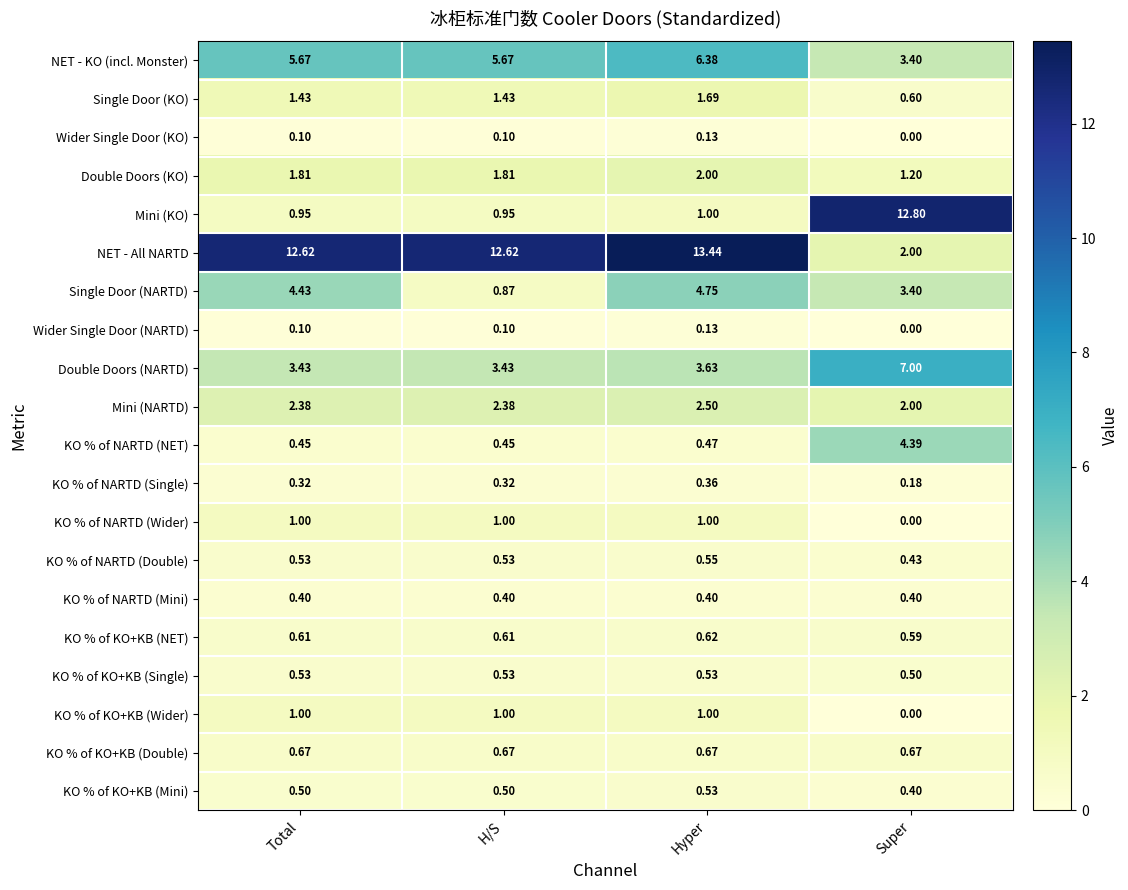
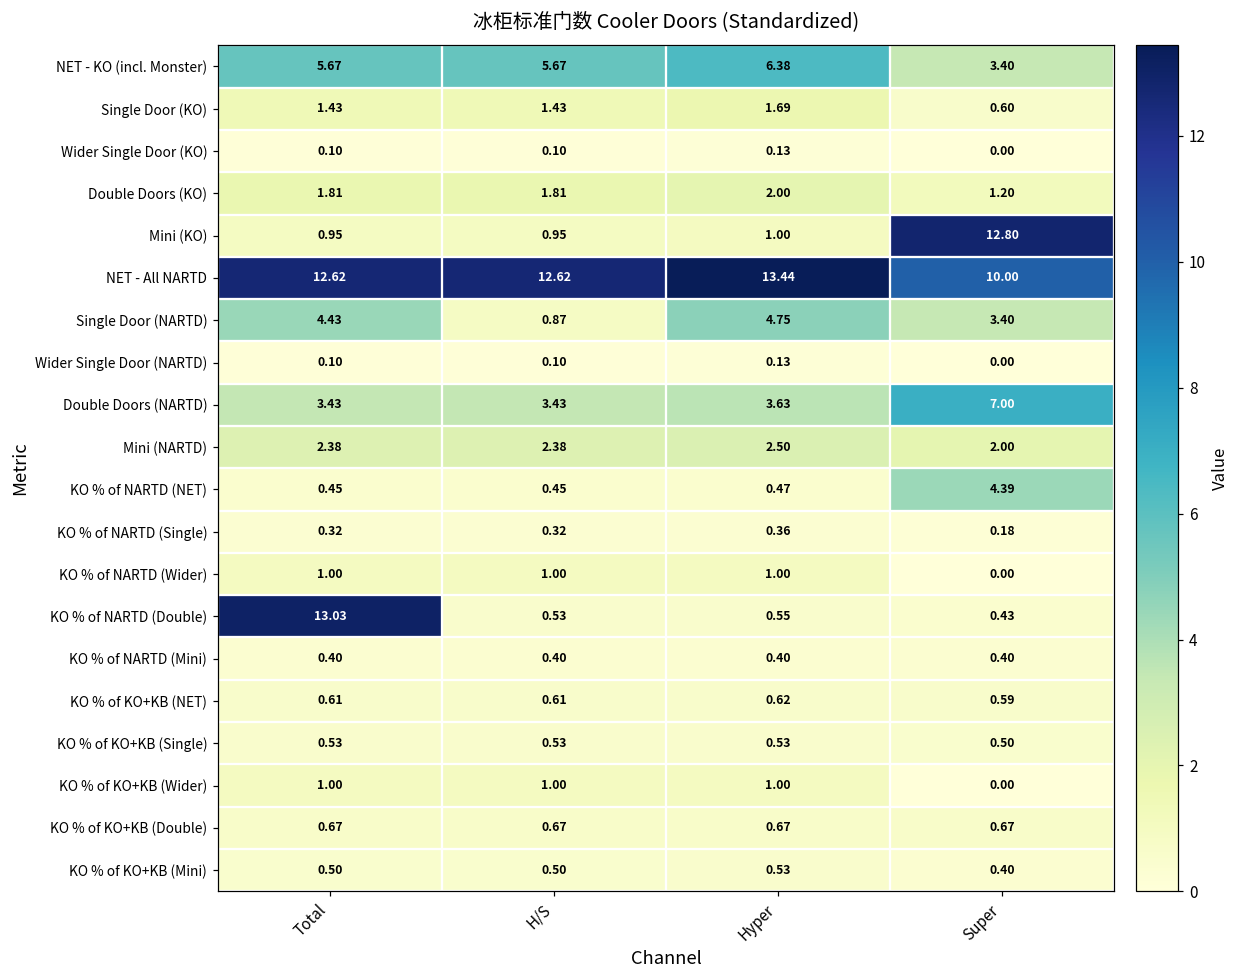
NET - All NARTD, Super: 2.00 -> 10.00
KO % of NARTD (Double), Total: 0.53 -> 13.03
